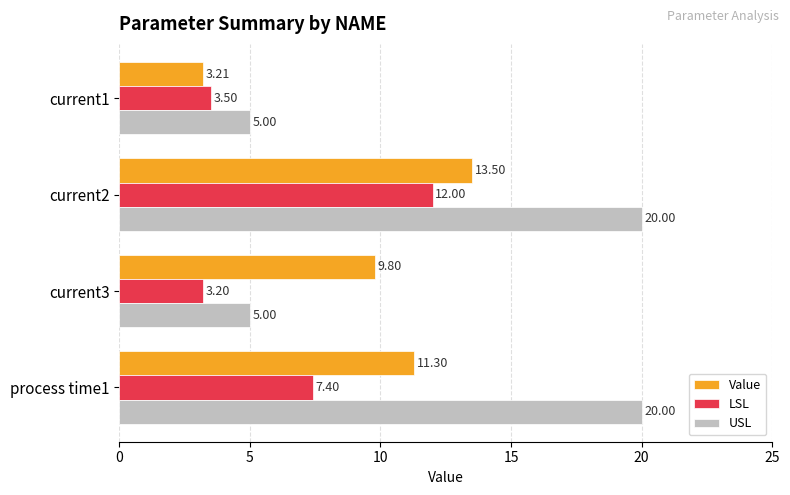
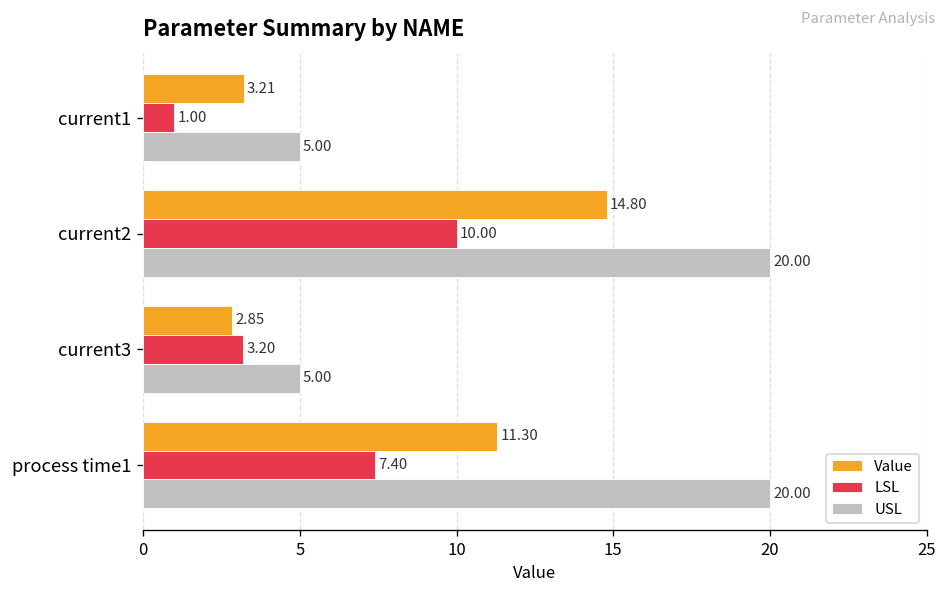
LSL, current1: 3.50 -> 1.00
Value, current2: 13.50 -> 14.80
LSL, current2: 12.00 -> 10.00
Value, current3: 9.80 -> 2.85
